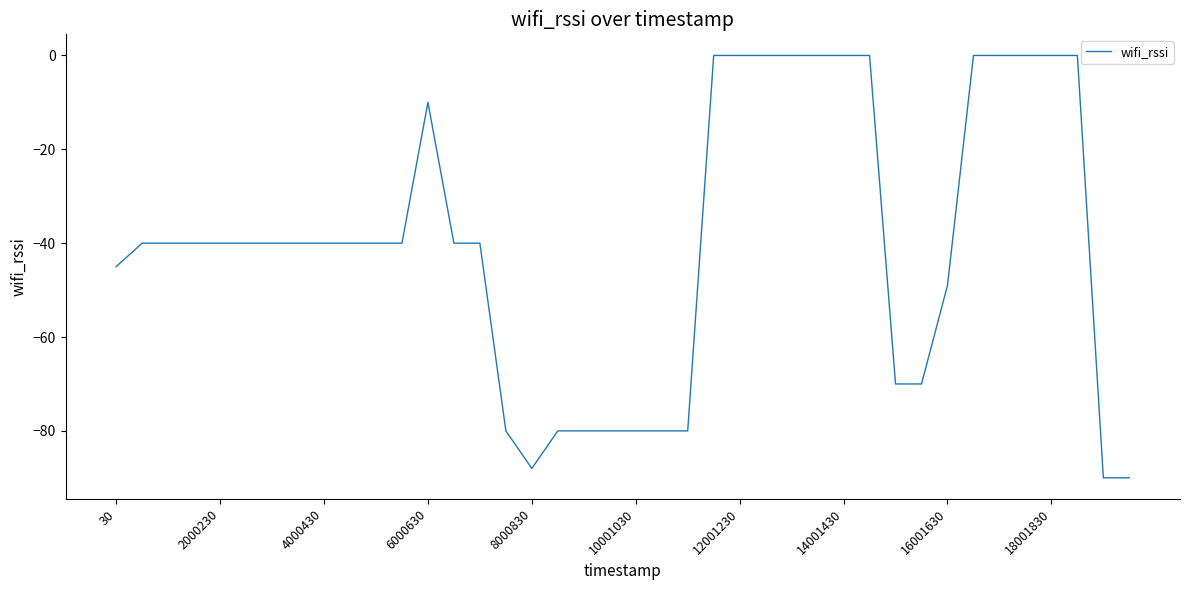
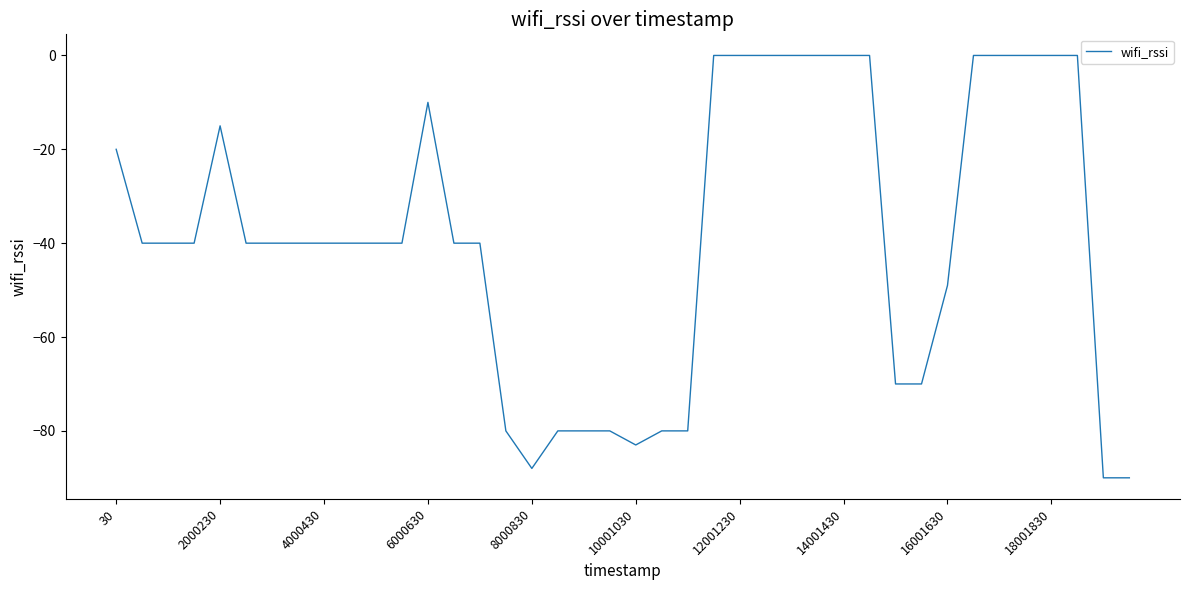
30: -45 -> -20
2000230: -40 -> -15
10001030: -80 -> -83
